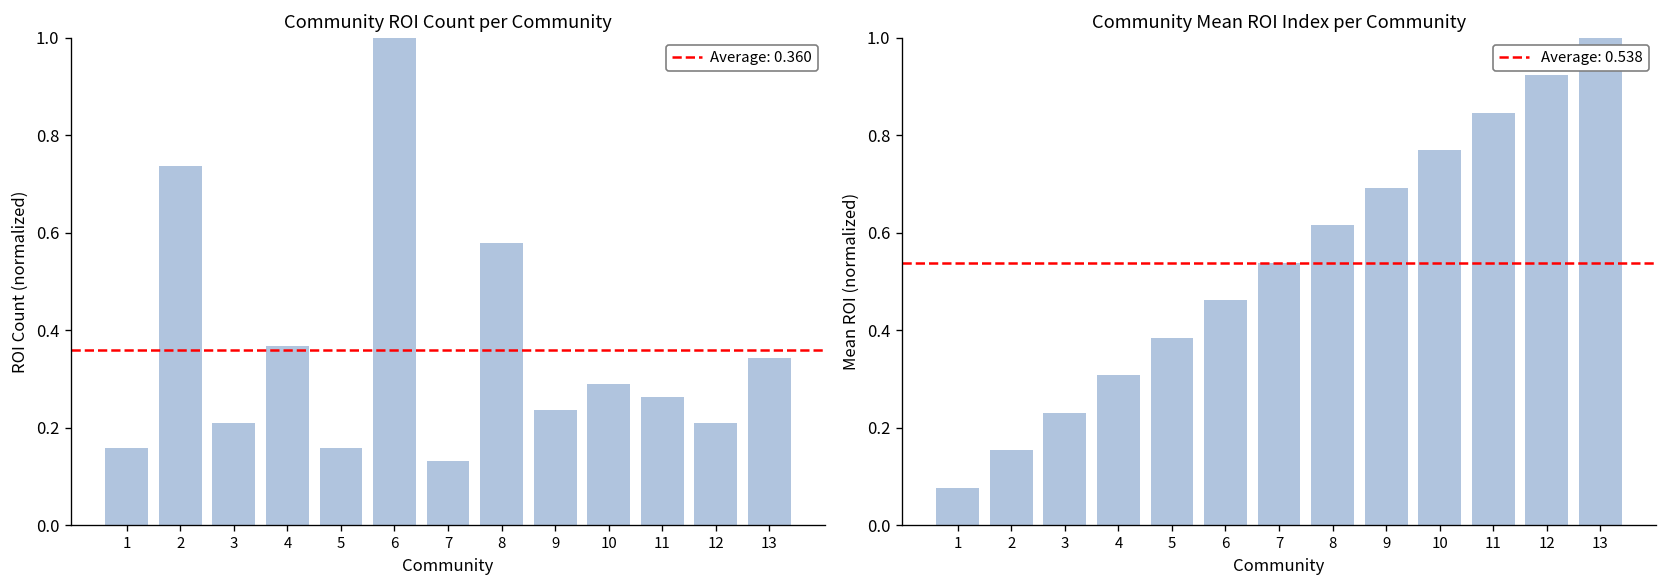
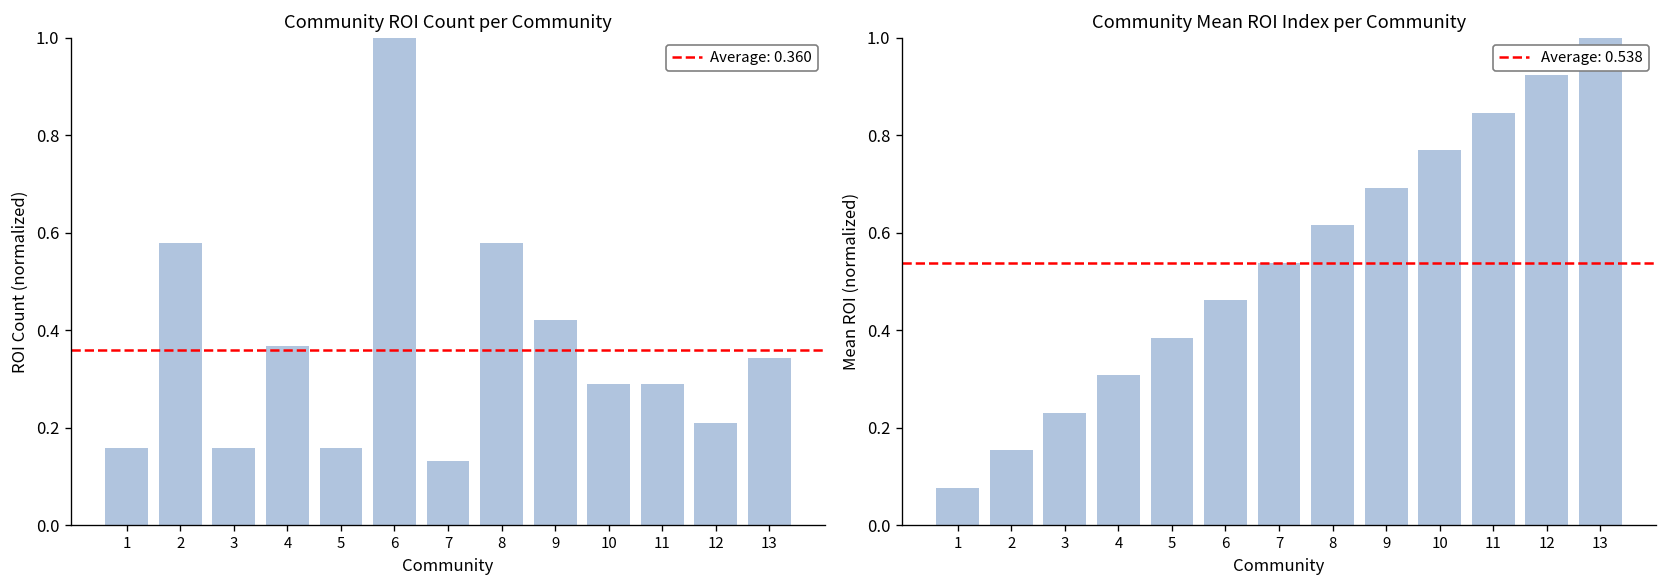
Community ROI Count per Community, 2: 0.74 -> 0.58
Community ROI Count per Community, 3: 0.21 -> 0.16
Community ROI Count per Community, 9: 0.24 -> 0.42
Community ROI Count per Community, 11: 0.26 -> 0.29
